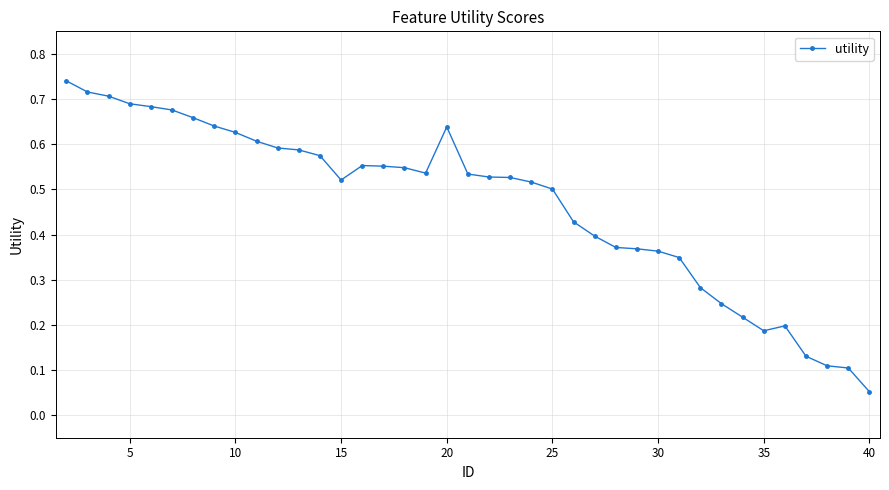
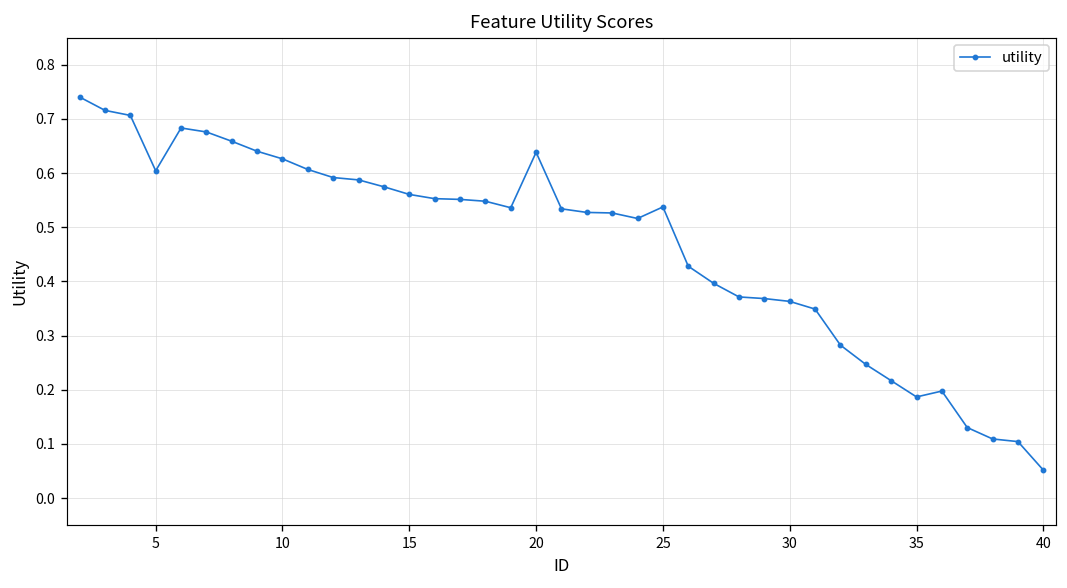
5: 0.69 -> 0.60
15: 0.52 -> 0.56
25: 0.50 -> 0.54
